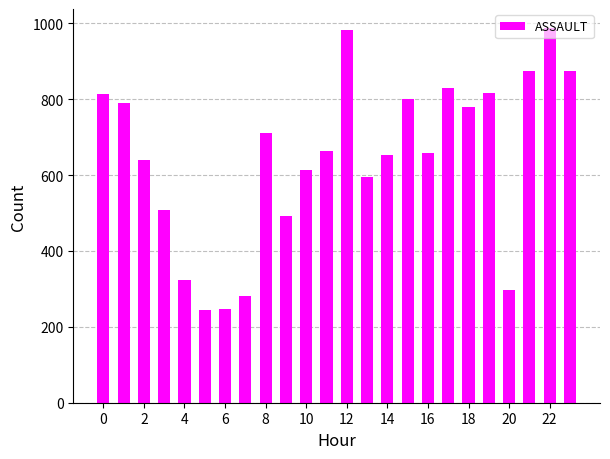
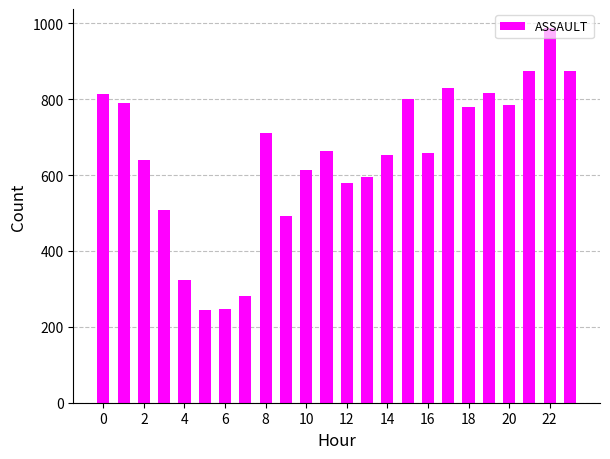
12: 980 -> 580
20: 300 -> 780
